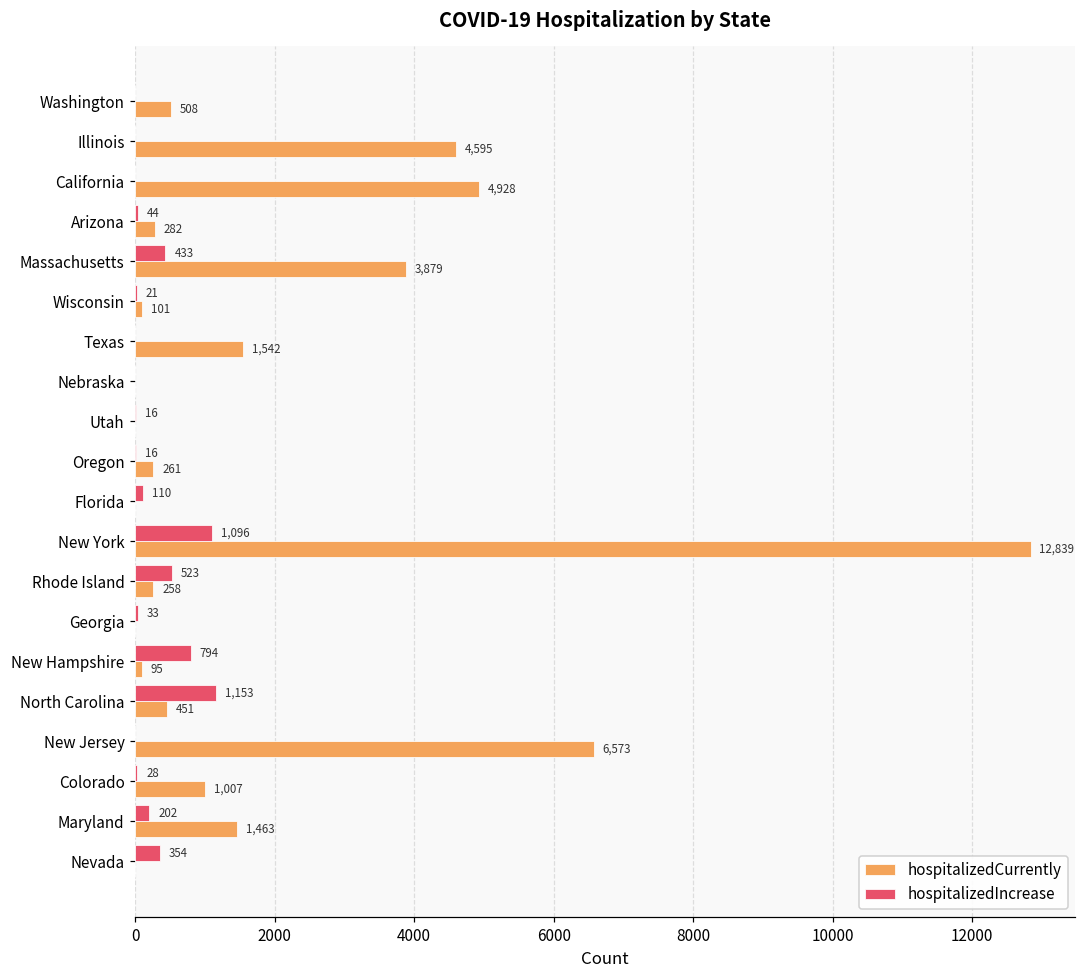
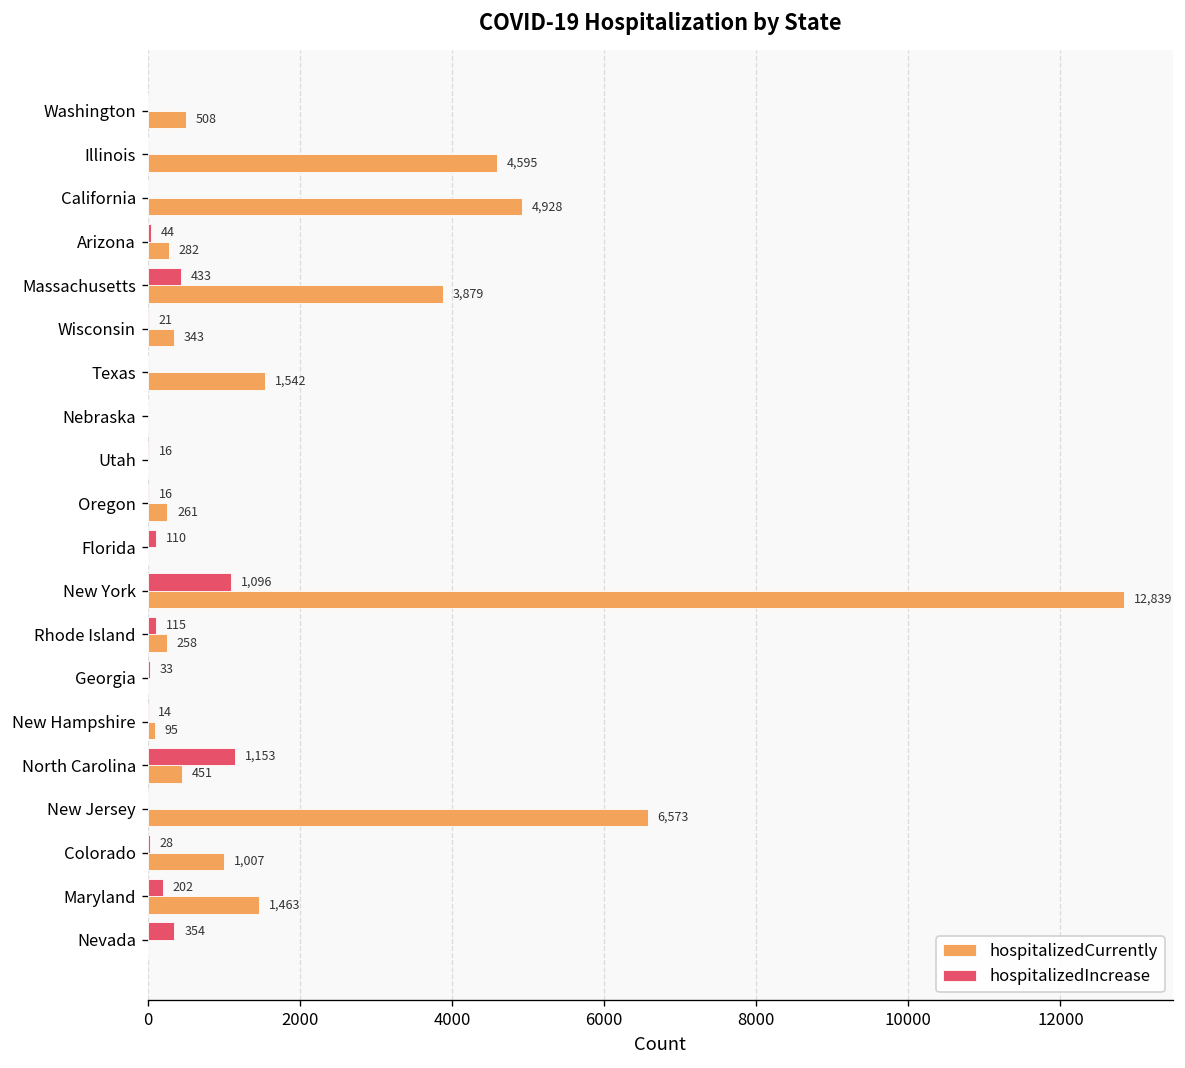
hospitalizedCurrently, Wisconsin: 101 -> 343
hospitalizedIncrease, Rhode Island: 523 -> 115
hospitalizedIncrease, New Hampshire: 794 -> 14
